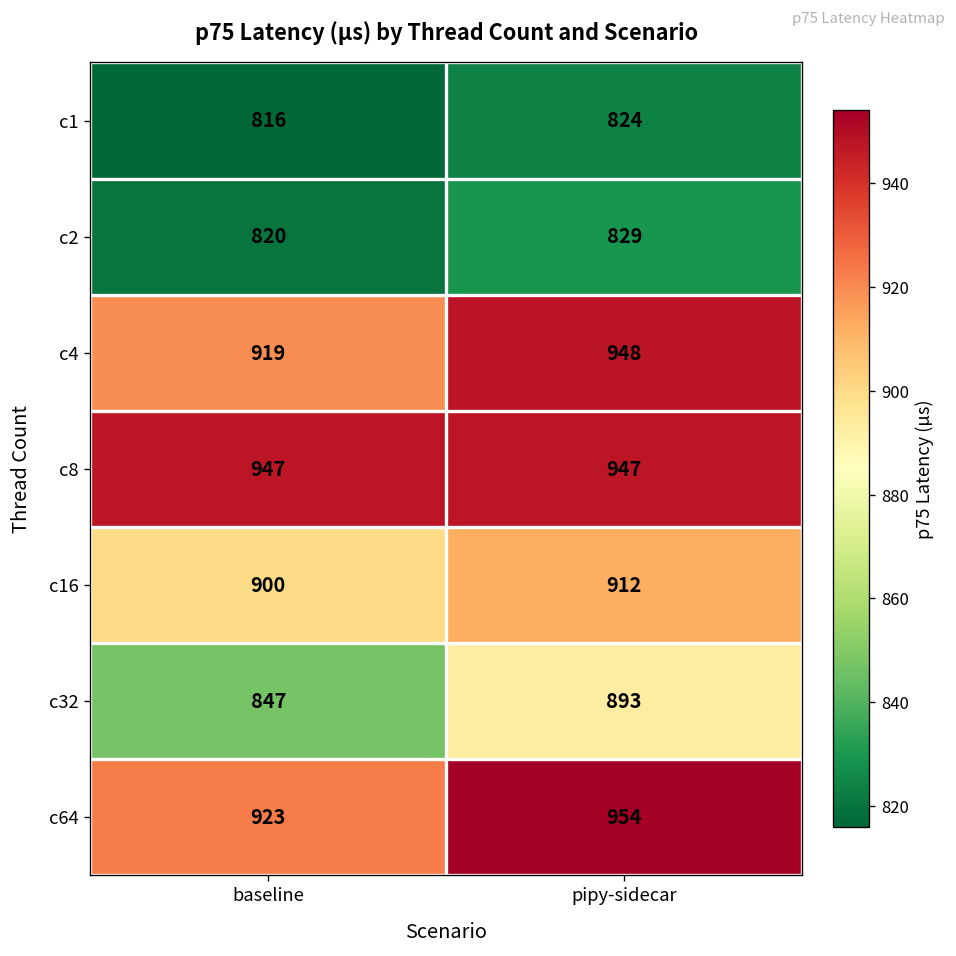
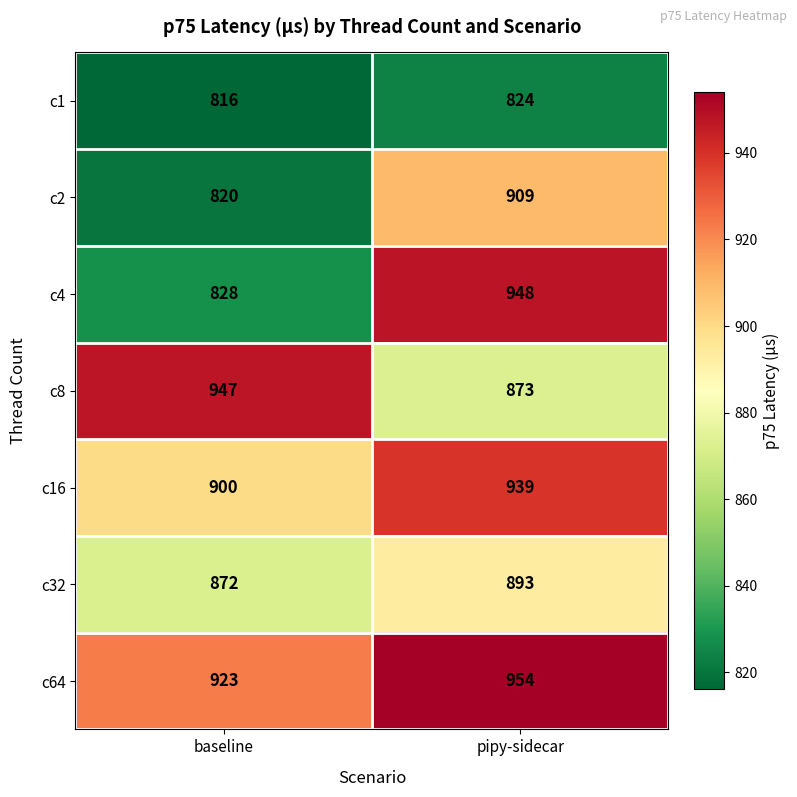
c2, pipy-sidecar: 829 -> 909
c4, baseline: 919 -> 828
c8, pipy-sidecar: 947 -> 873
c16, pipy-sidecar: 912 -> 939
c32, baseline: 847 -> 872
